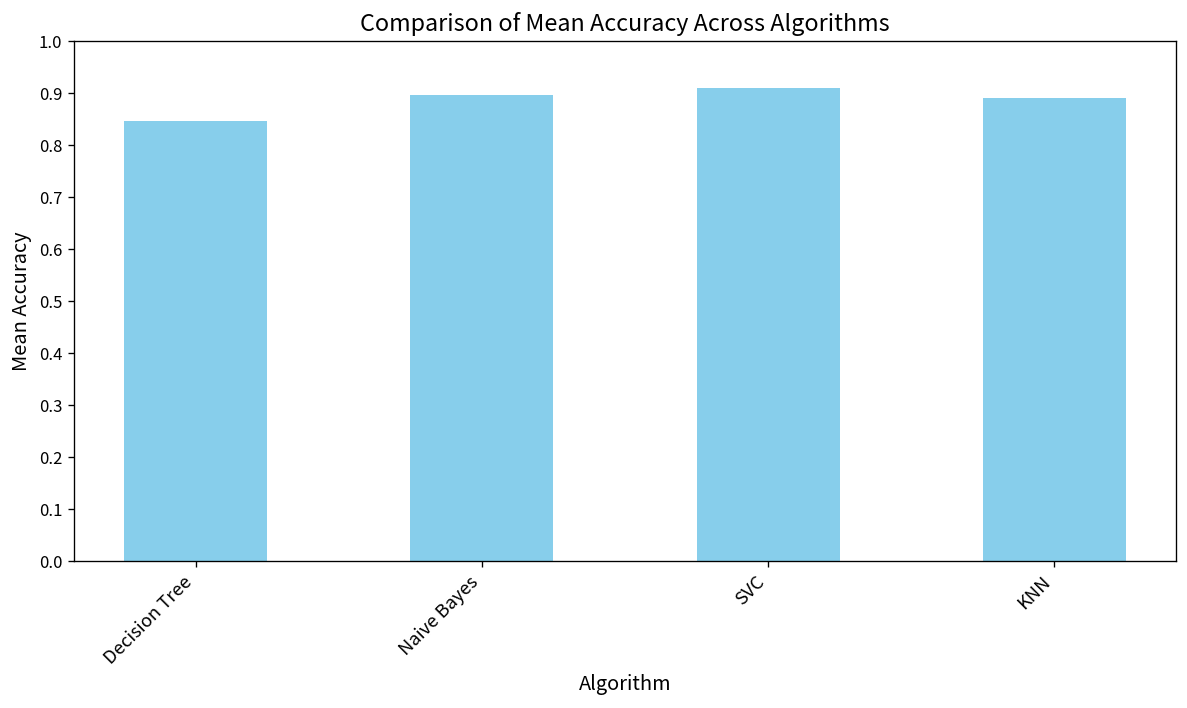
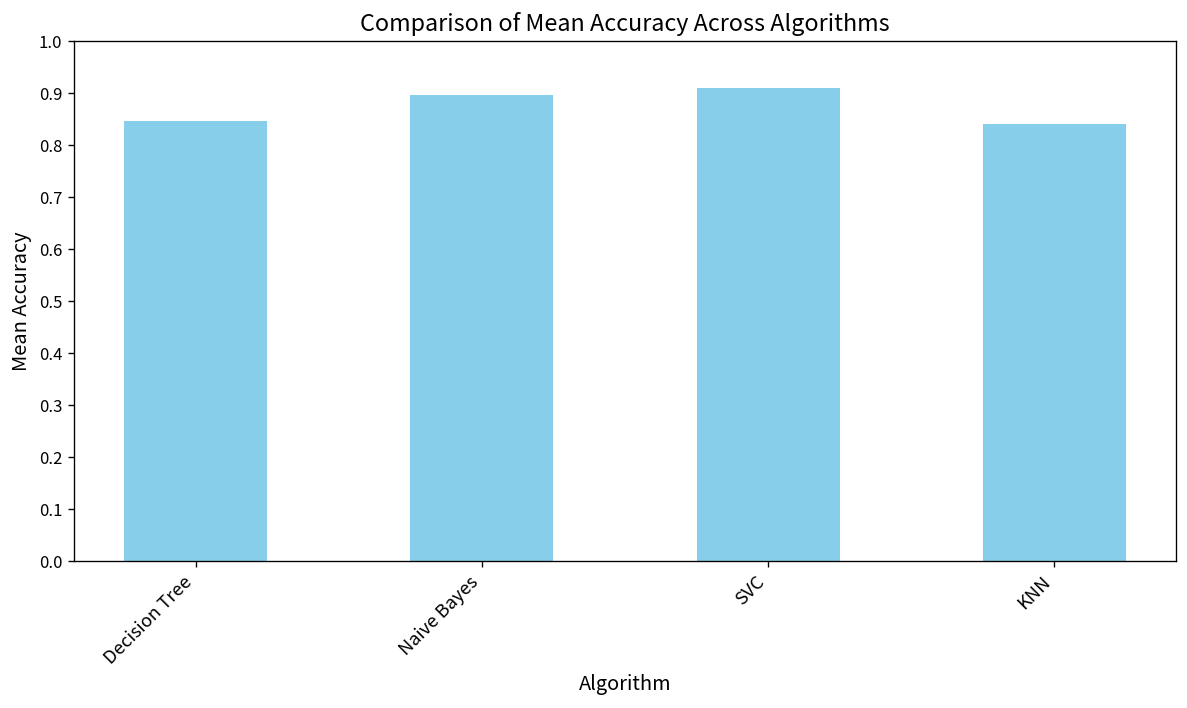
KNN: 0.89 -> 0.84
